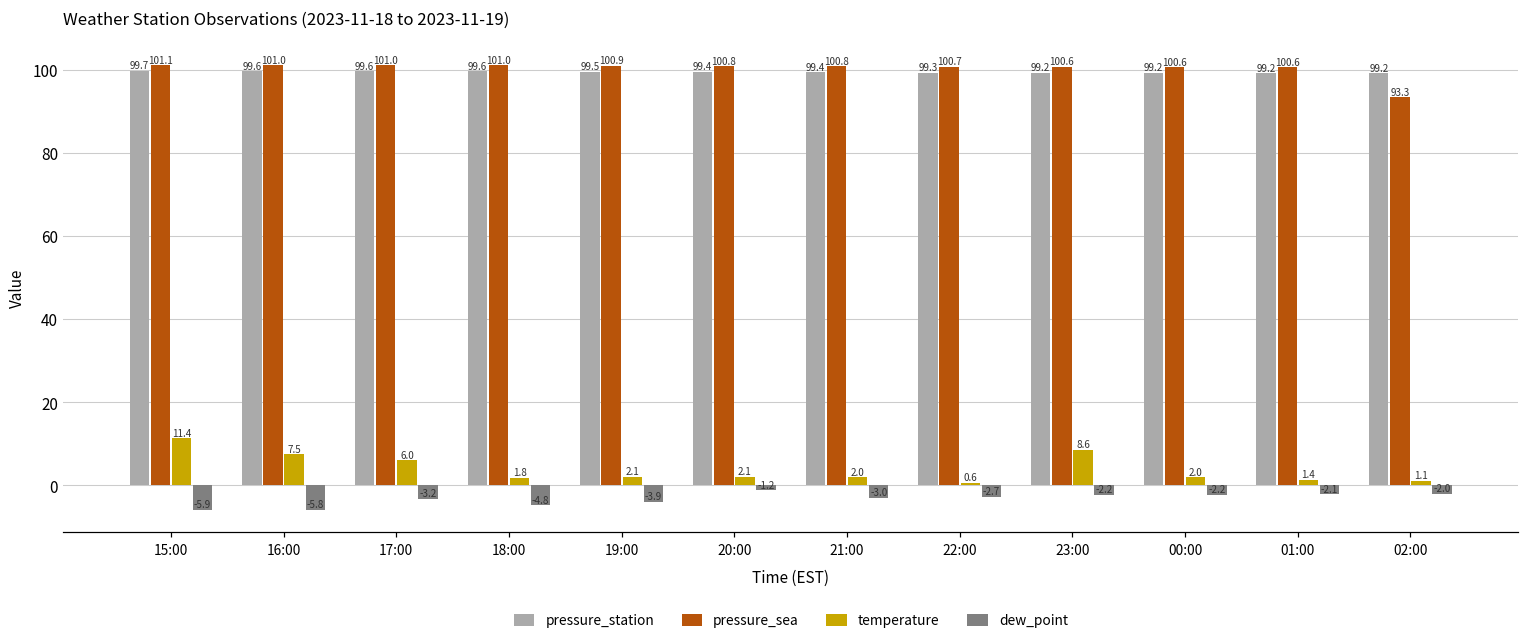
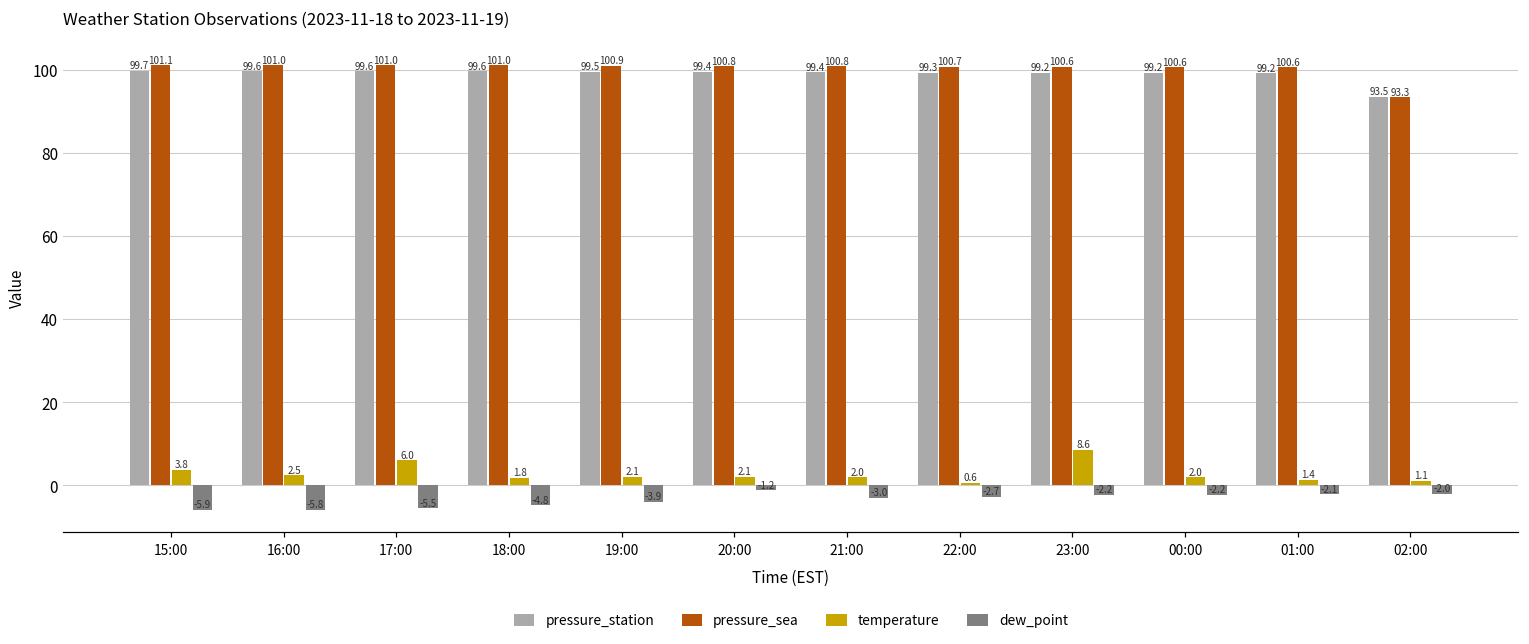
temperature, 15:00: 11.4 -> 3.8
temperature, 16:00: 7.5 -> 2.5
dew_point, 17:00: -3.2 -> -5.5
pressure_station, 02:00: 99.2 -> 93.5
